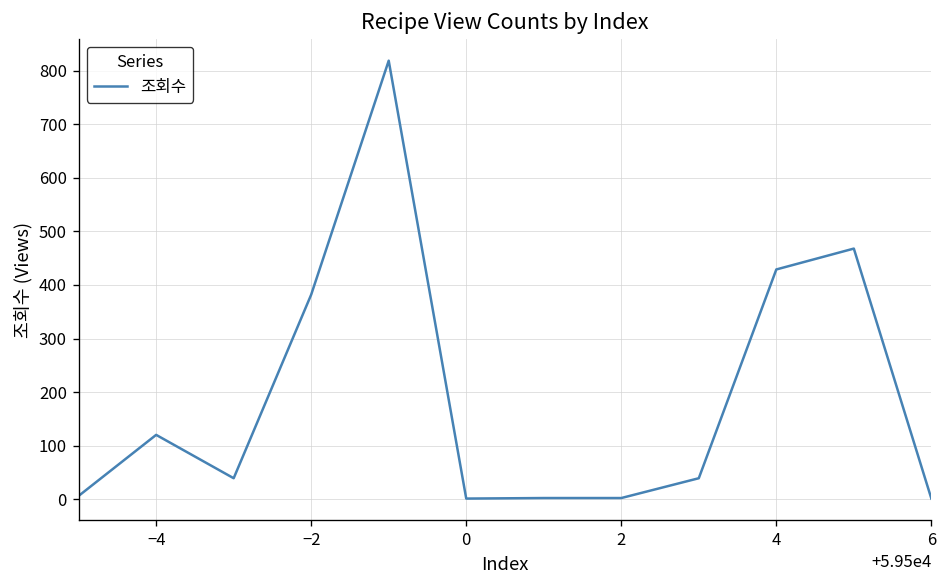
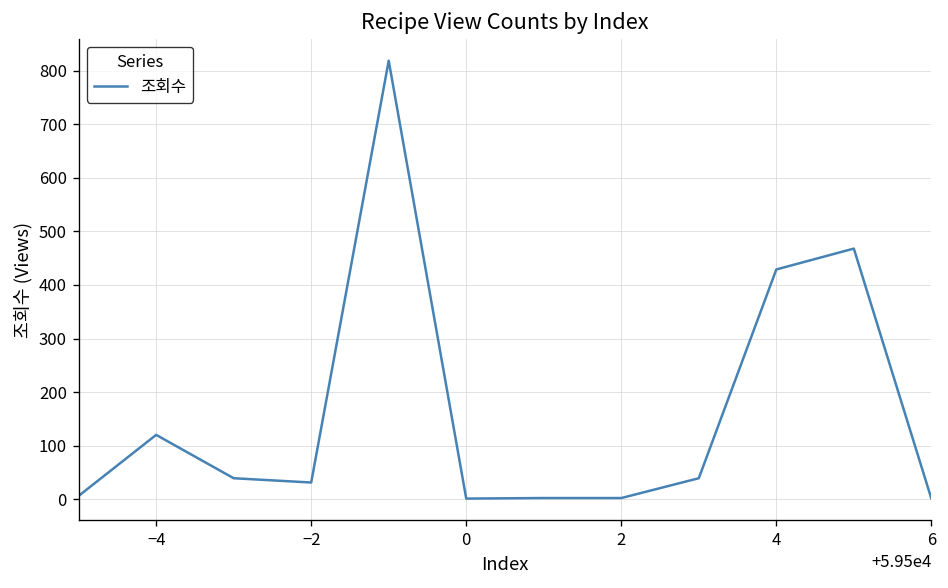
−2: 380 -> 30
